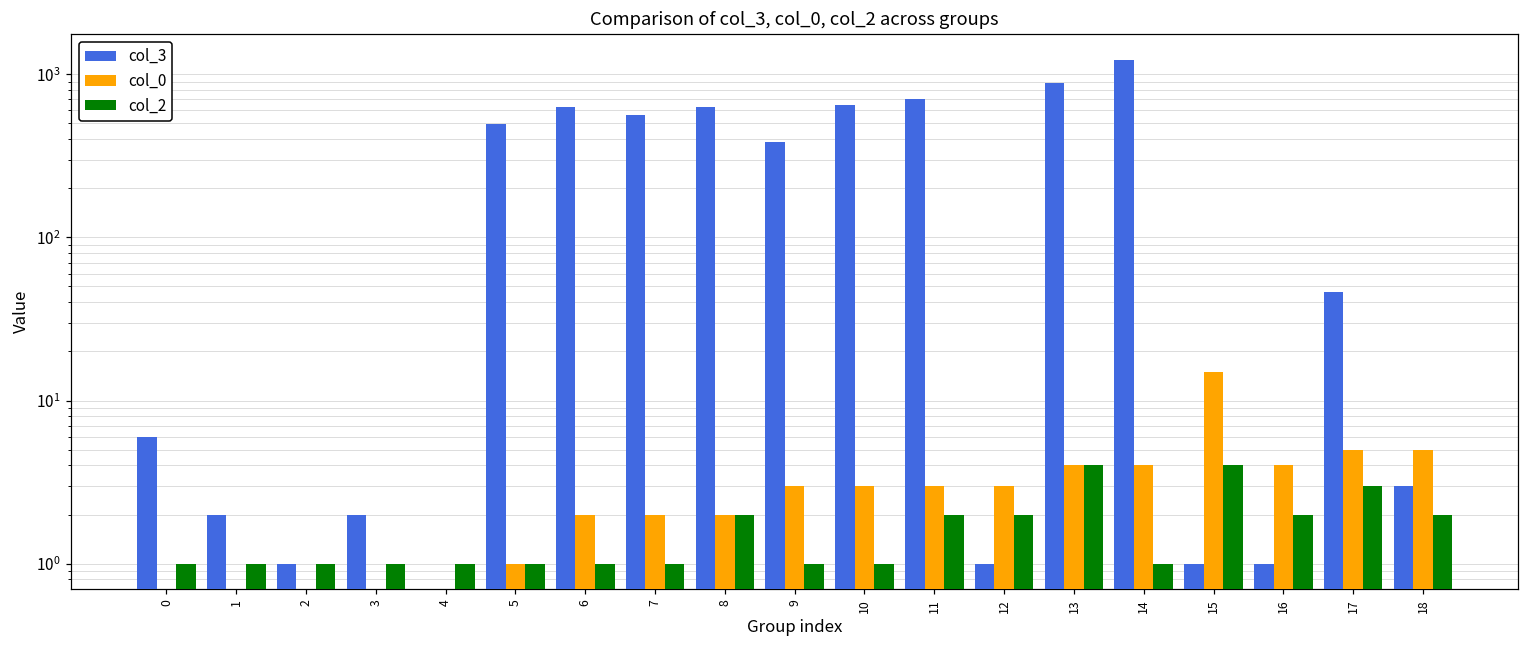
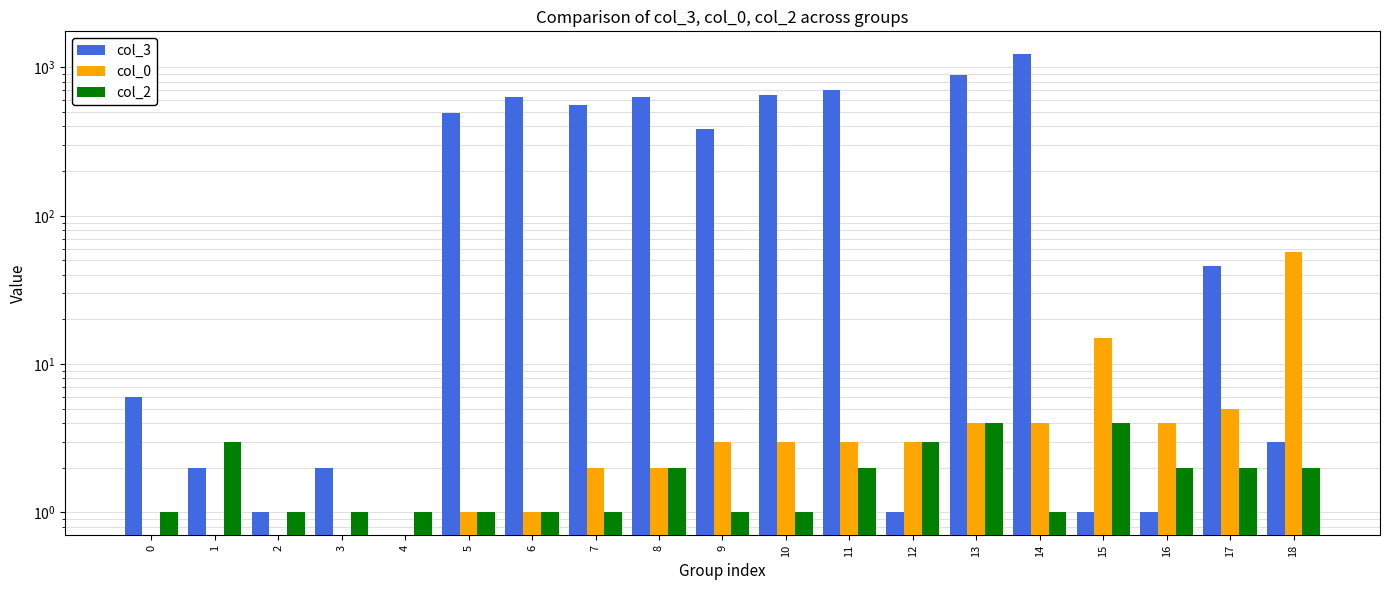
col_2, 1: 1 -> 3
col_0, 6: 2 -> 1
col_2, 12: 2 -> 3
col_2, 17: 3 -> 2
col_0, 18: 5 -> 57
